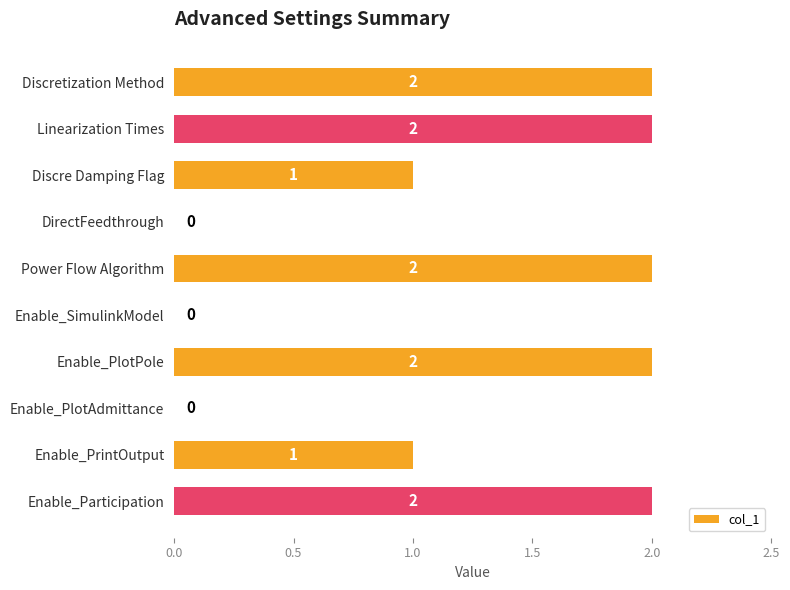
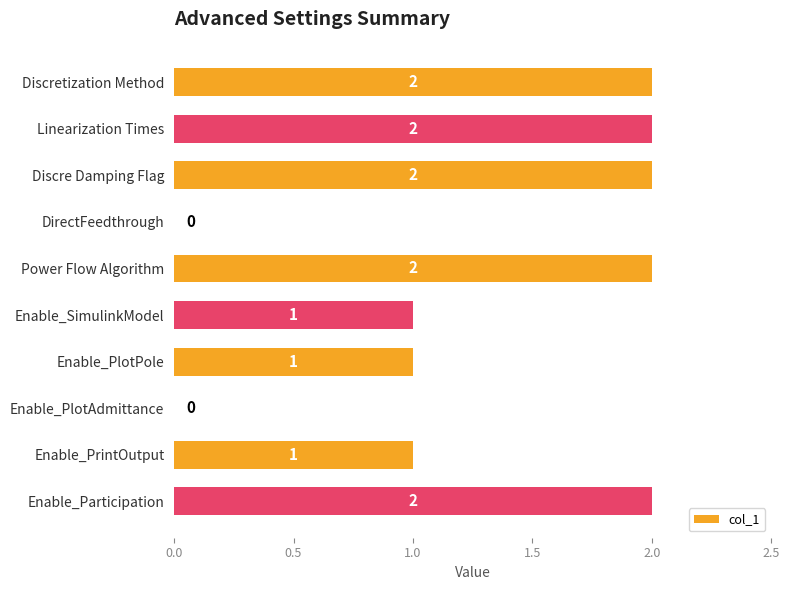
Discre Damping Flag: 1 -> 2
Enable_SimulinkModel: 0 -> 1
Enable_PlotPole: 2 -> 1
